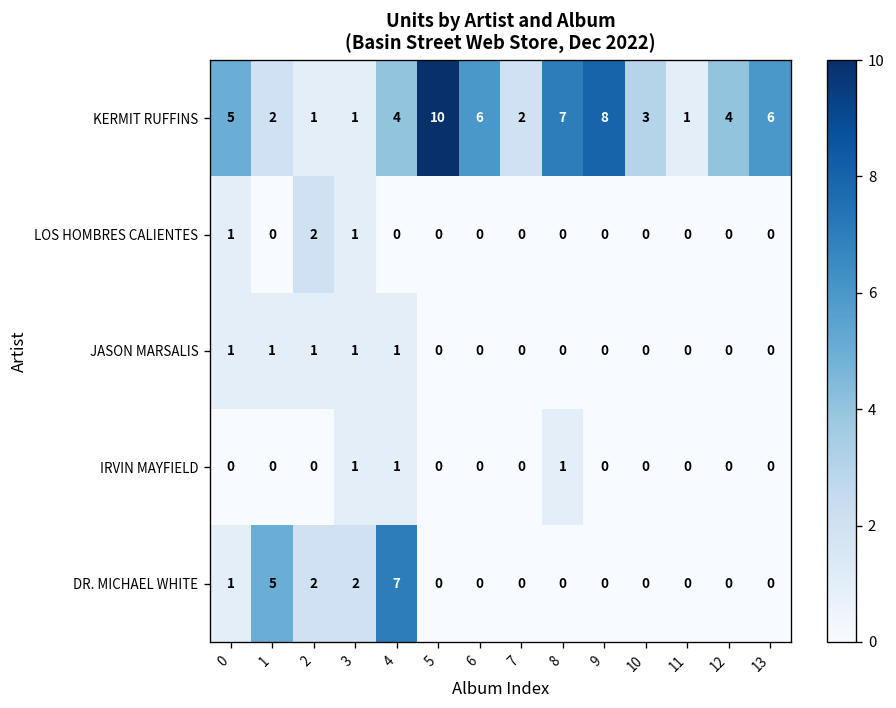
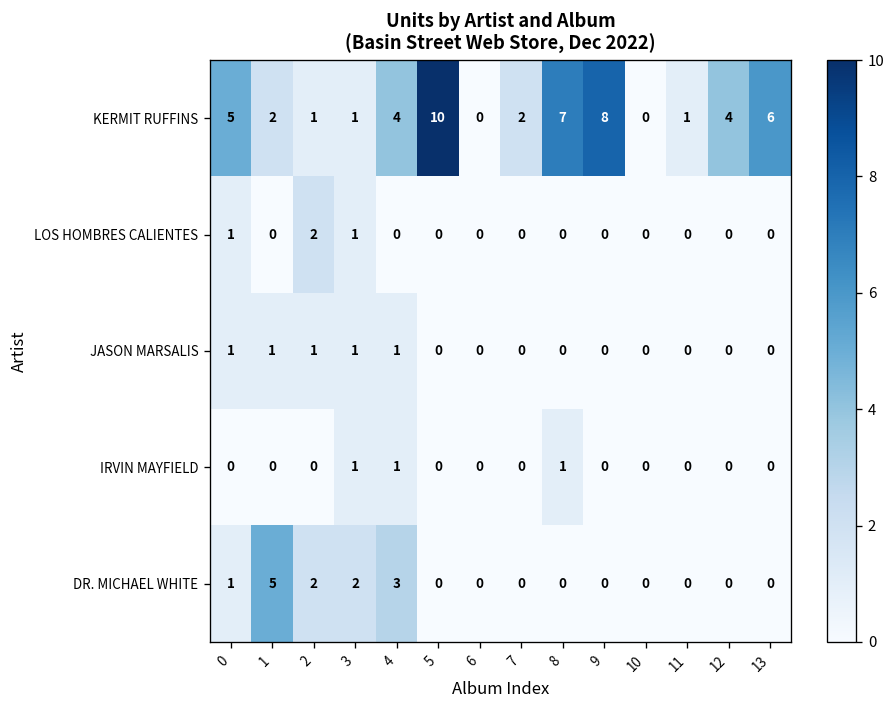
KERMIT RUFFINS, 6: 6 -> 0
KERMIT RUFFINS, 10: 3 -> 0
DR. MICHAEL WHITE, 4: 7 -> 3
